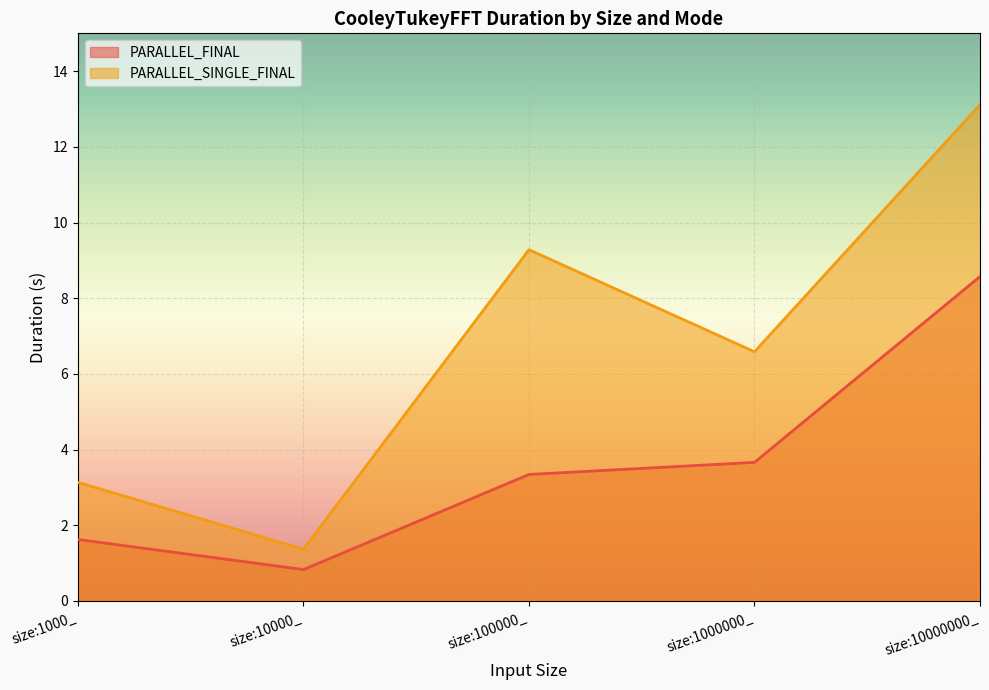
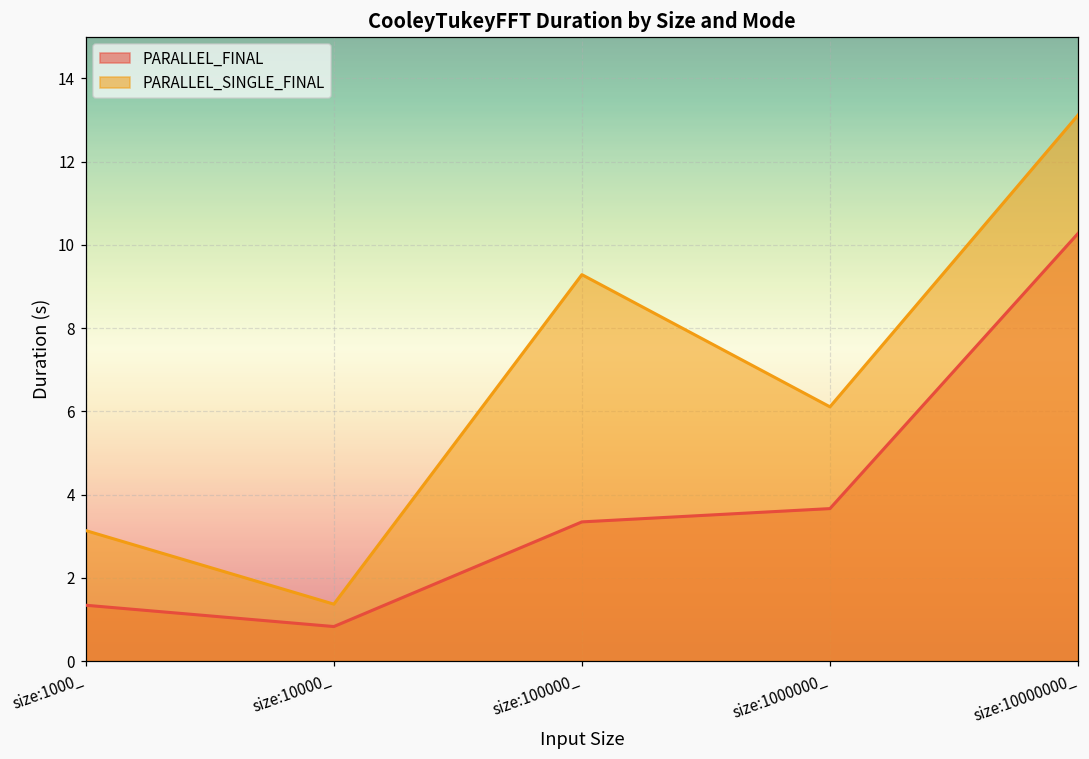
PARALLEL_FINAL, size:1000_: 1.6 -> 1.3
PARALLEL_SINGLE_FINAL, size:1000000_: 6.6 -> 6.1
PARALLEL_FINAL, size:10000000_: 8.6 -> 10.3
